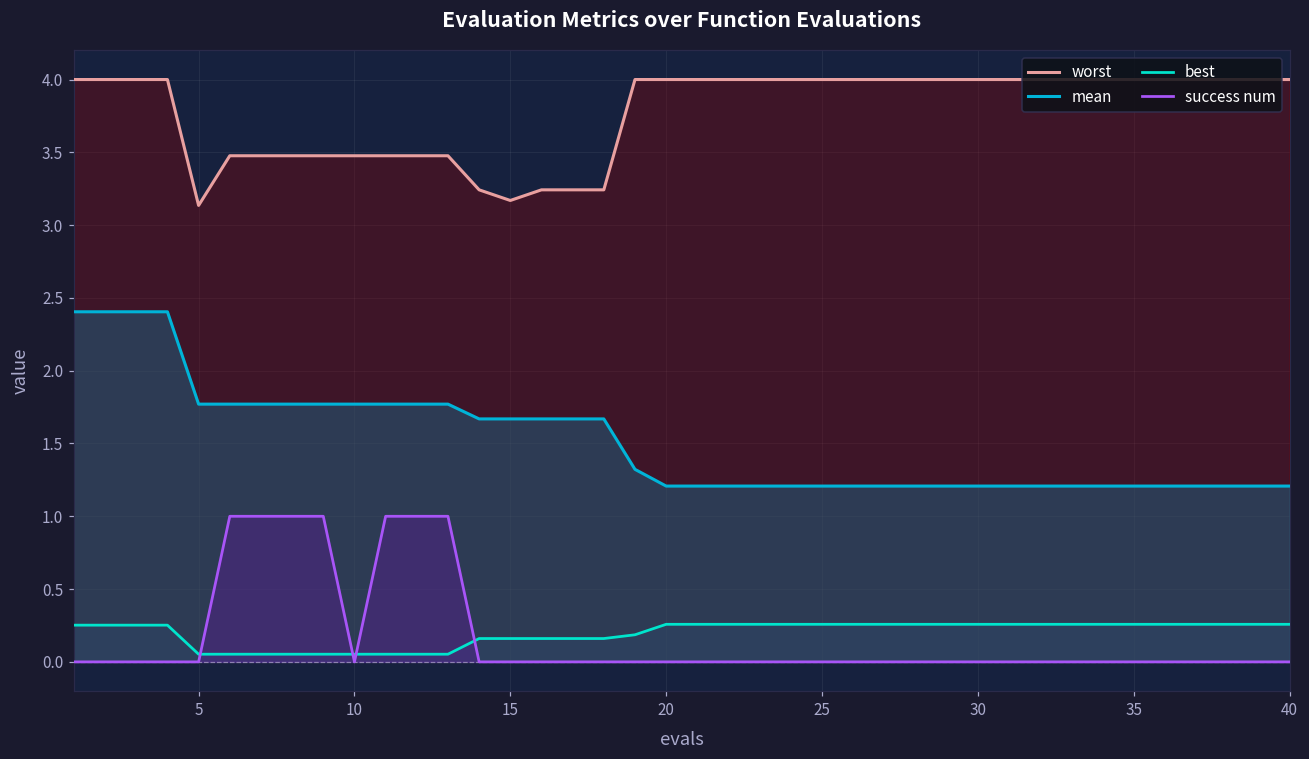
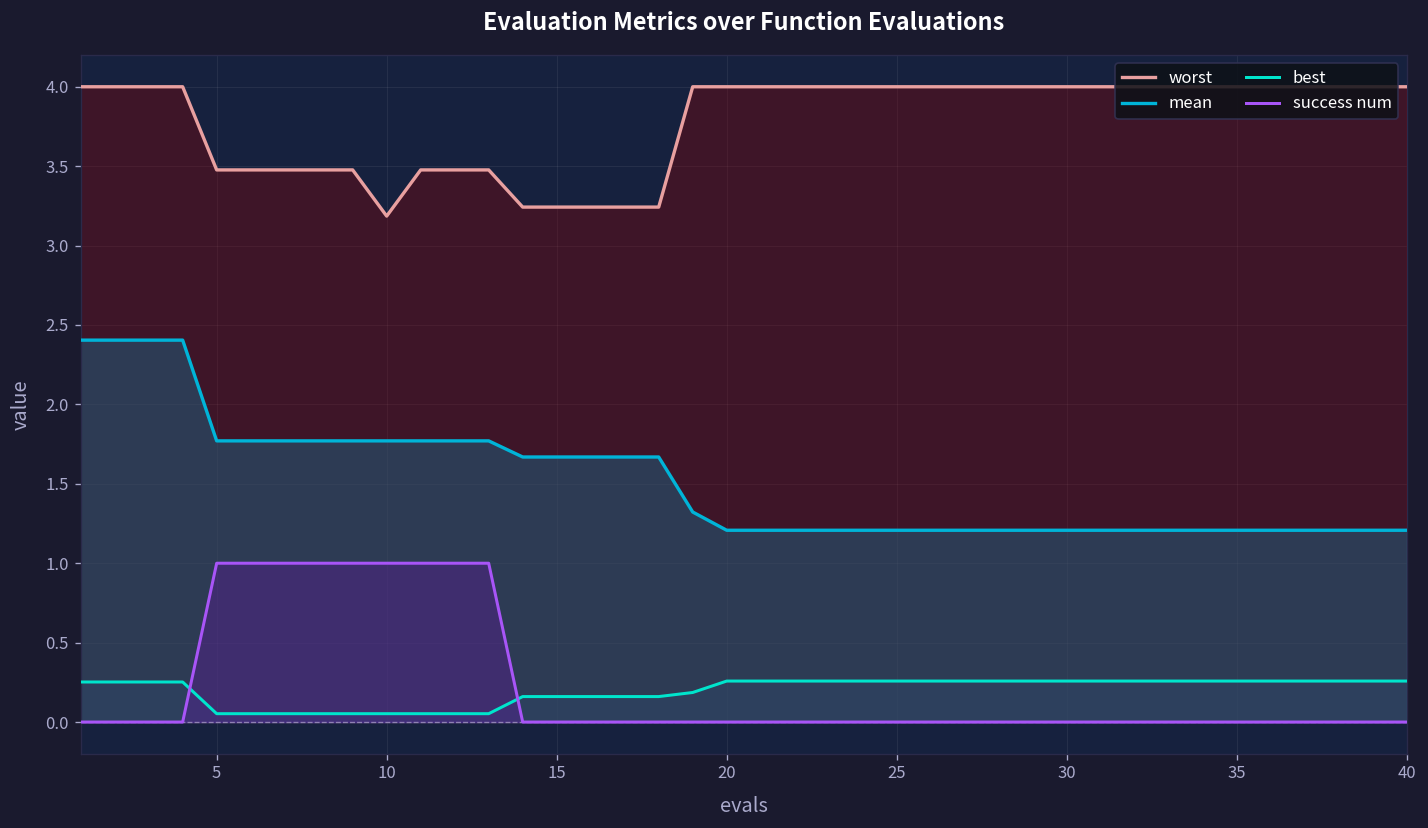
worst, 5: 3.14 -> 3.48
success num, 5: 0 -> 1
worst, 10: 3.48 -> 3.19
success num, 10: 0 -> 1
worst, 15: 3.17 -> 3.24
